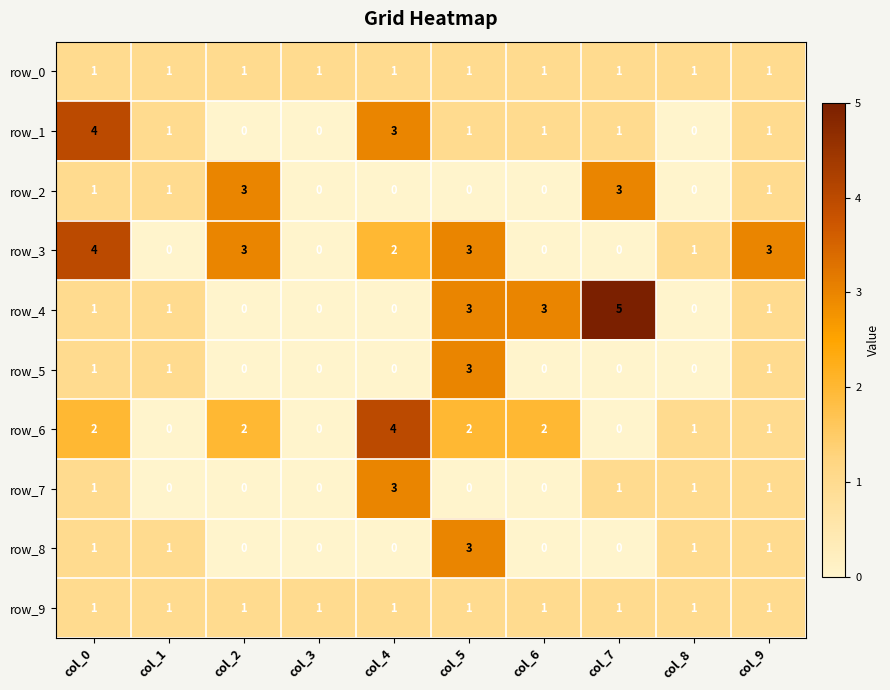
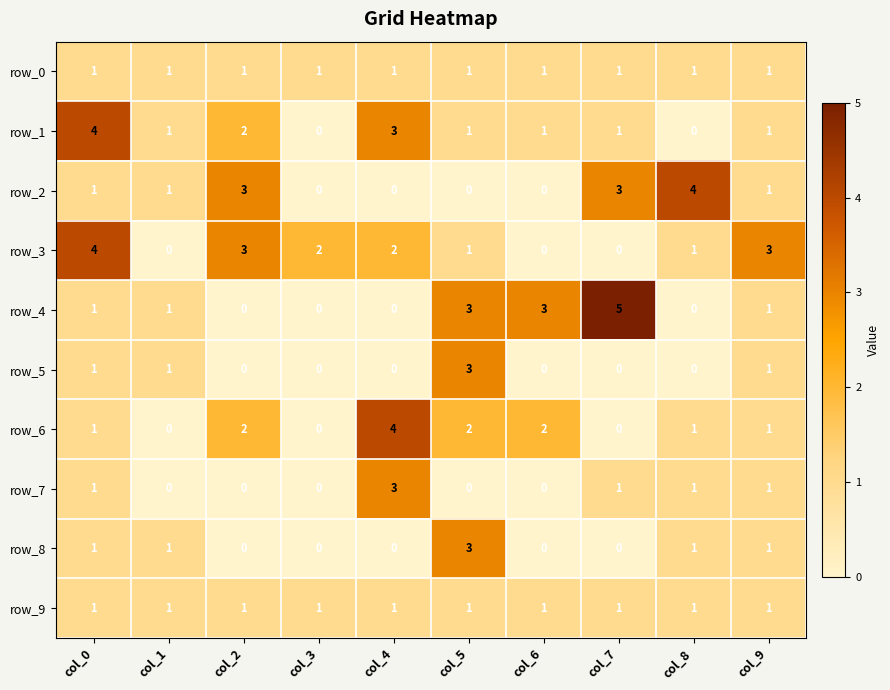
row_1, col_2: 0 -> 2
row_2, col_8: 0 -> 4
row_3, col_3: 0 -> 2
row_3, col_5: 3 -> 1
row_6, col_0: 2 -> 1
